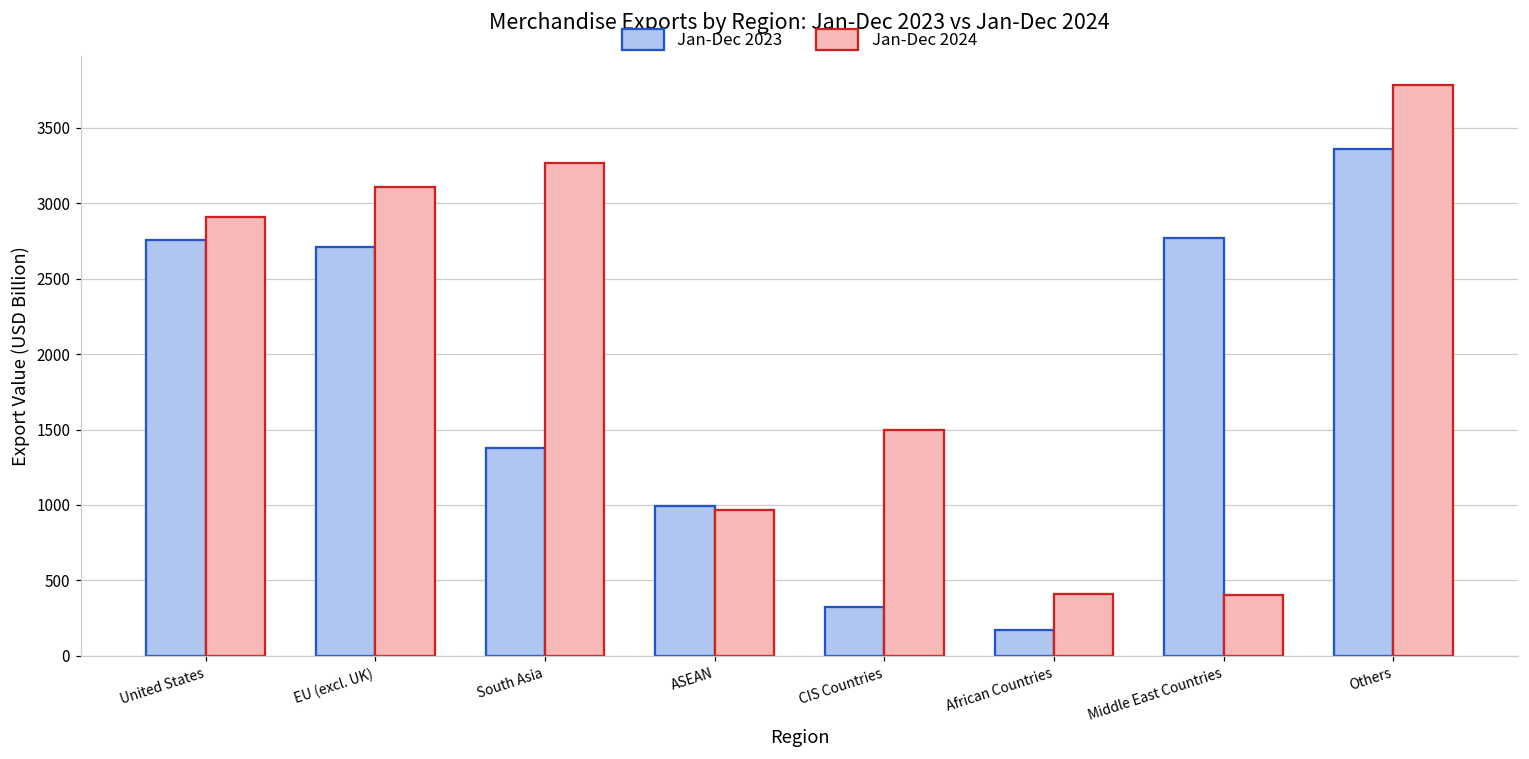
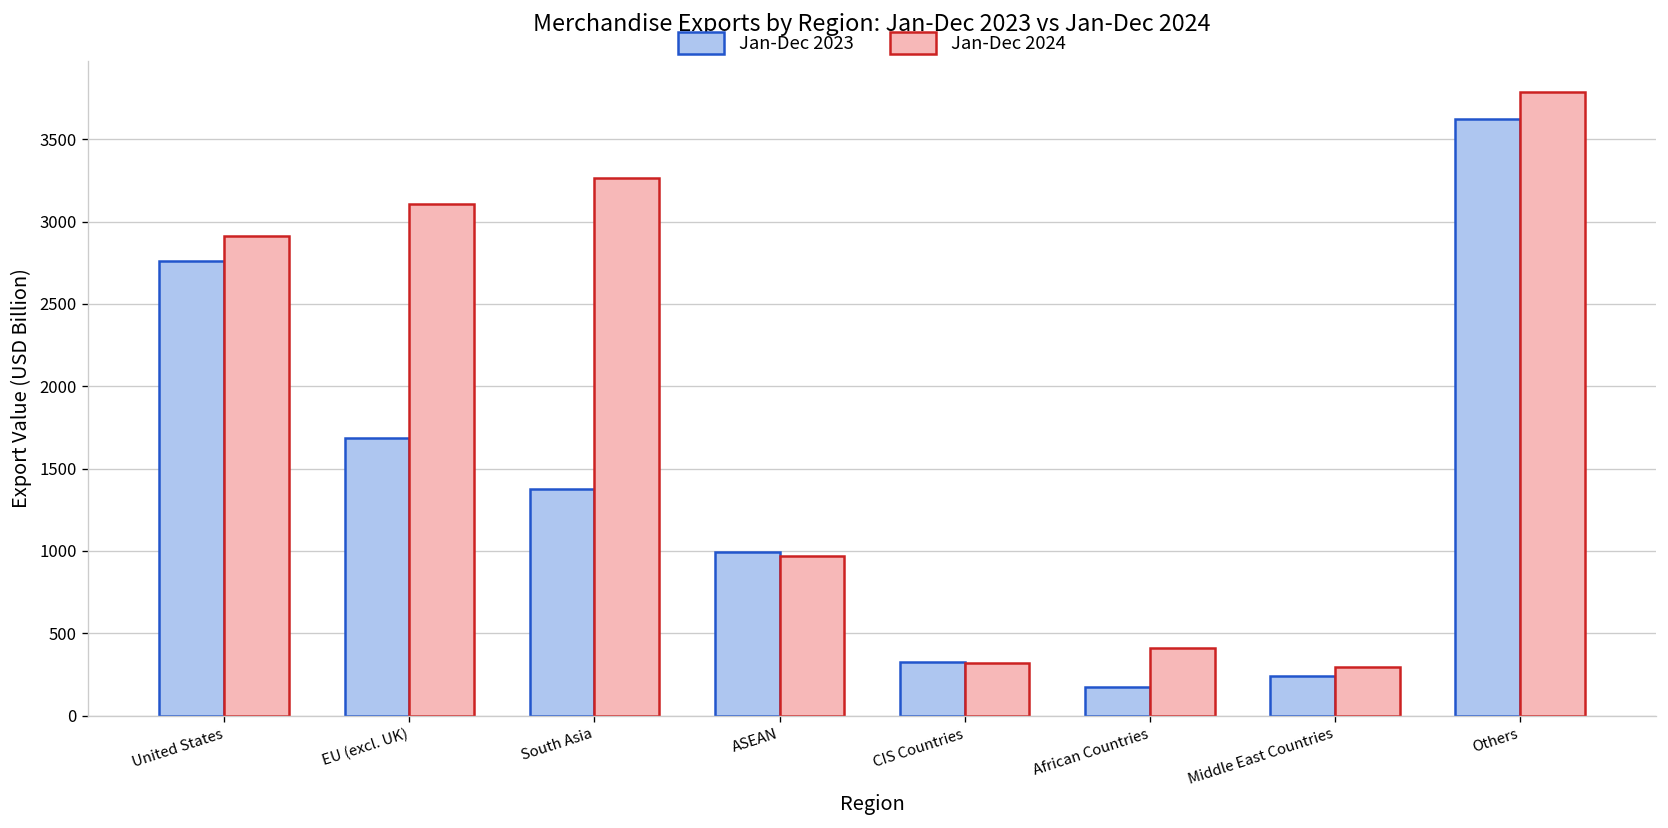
Jan-Dec 2023, EU (excl. UK): 2710 -> 1690
Jan-Dec 2024, CIS Countries: 1500 -> 320
Jan-Dec 2023, Middle East Countries: 2770 -> 240
Jan-Dec 2024, Middle East Countries: 400 -> 290
Jan-Dec 2023, Others: 3360 -> 3620
